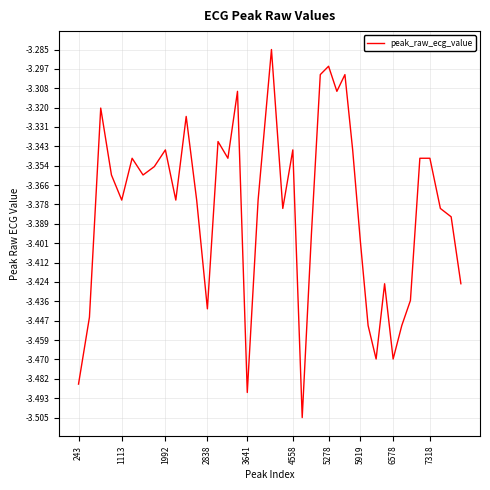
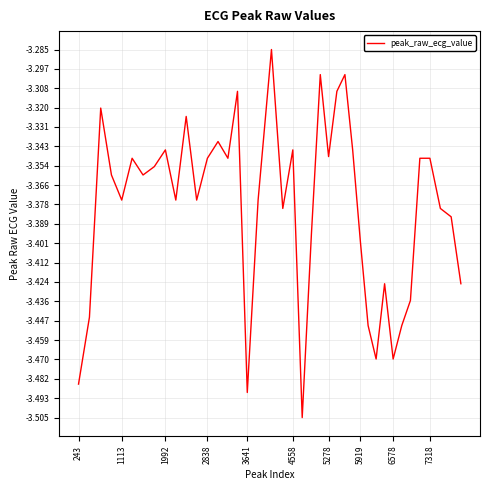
2838: -3.44 -> -3.35
5278: -3.295 -> -3.349
